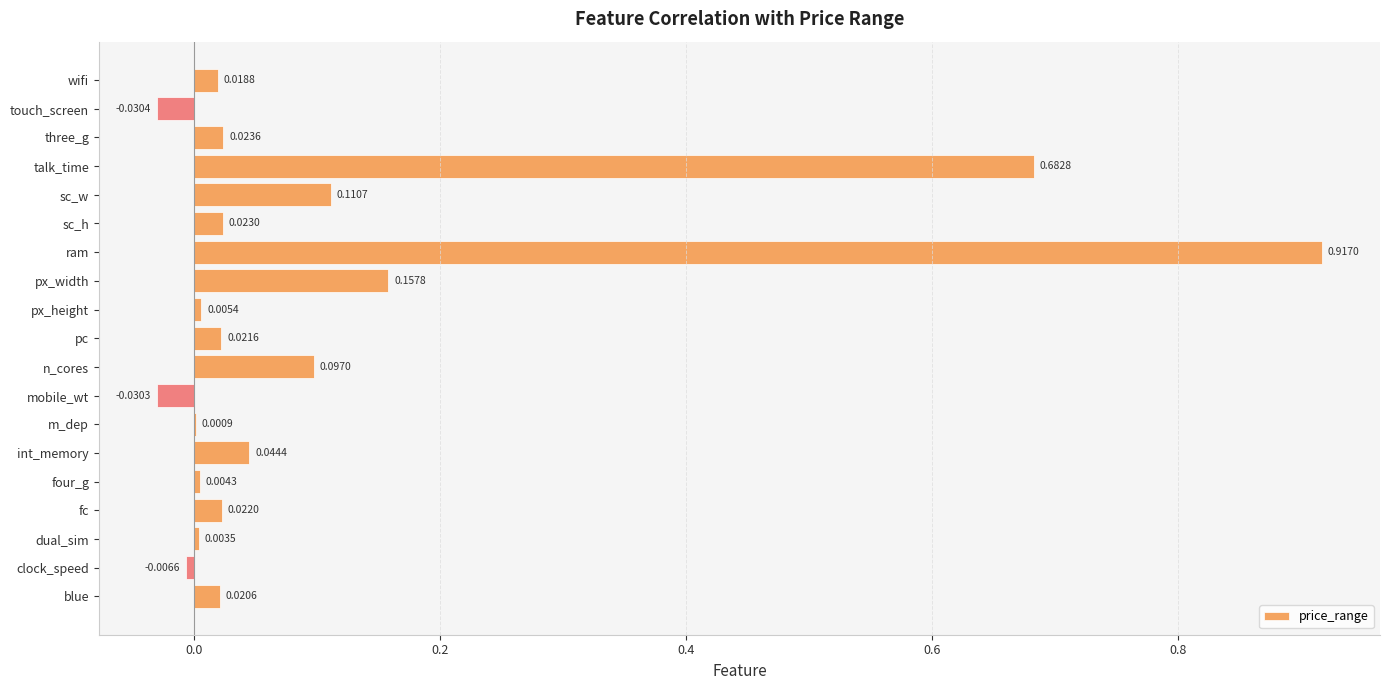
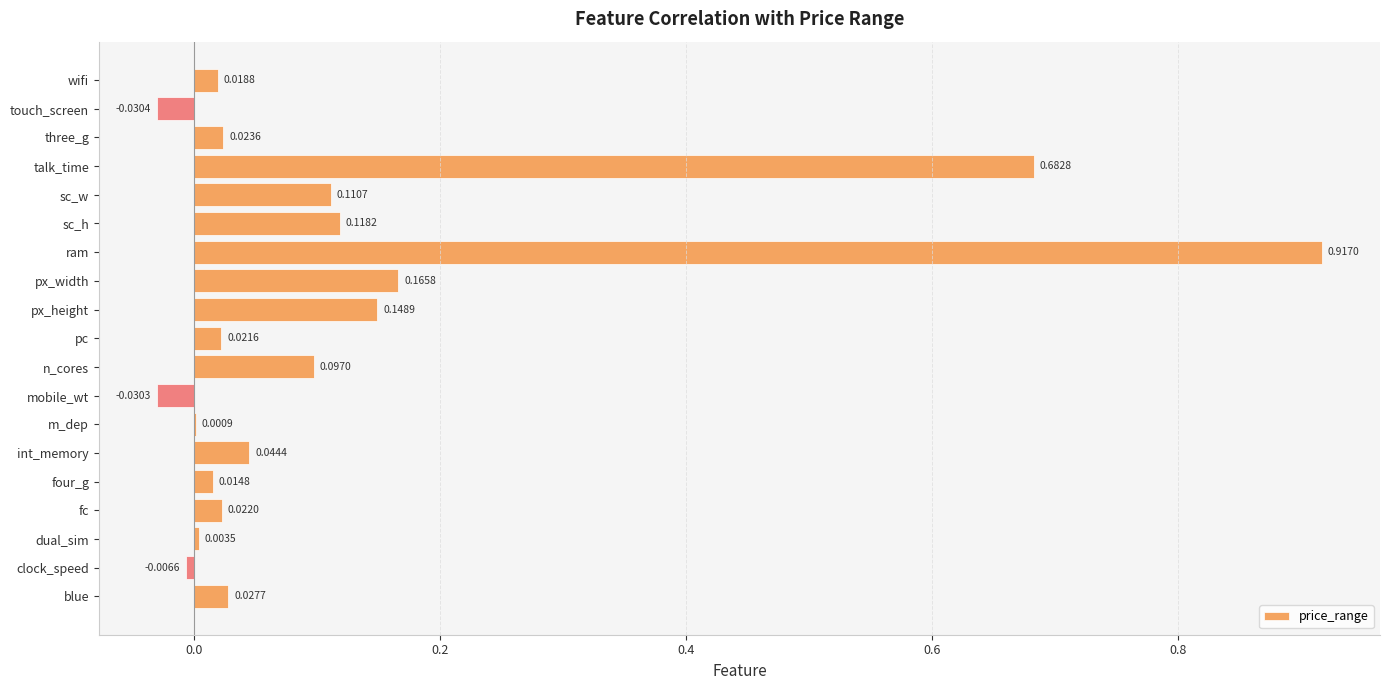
sc_h: 0.0230 -> 0.1182
px_width: 0.1578 -> 0.1658
px_height: 0.0054 -> 0.1489
four_g: 0.0043 -> 0.0148
blue: 0.0206 -> 0.0277
